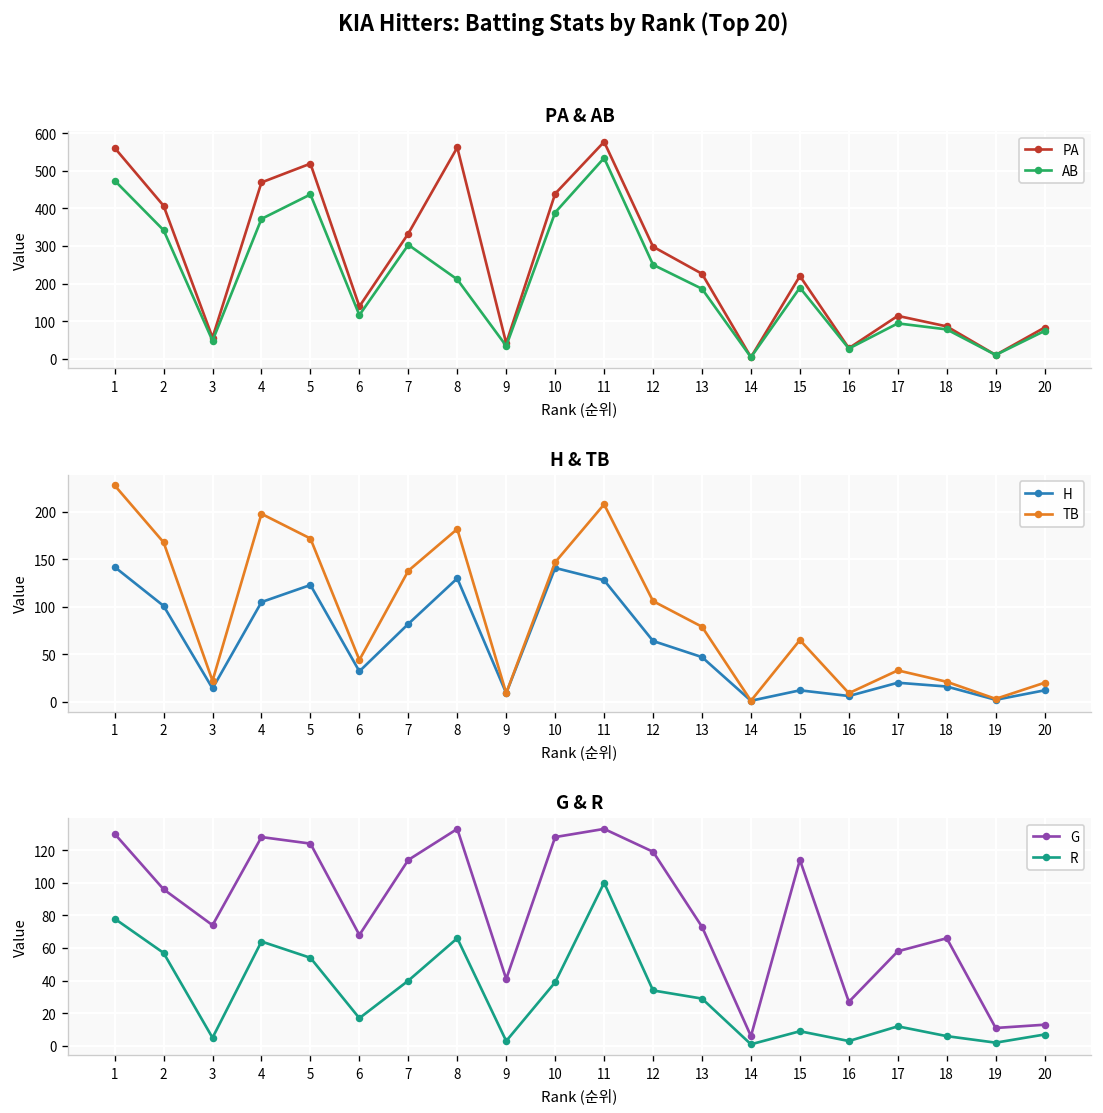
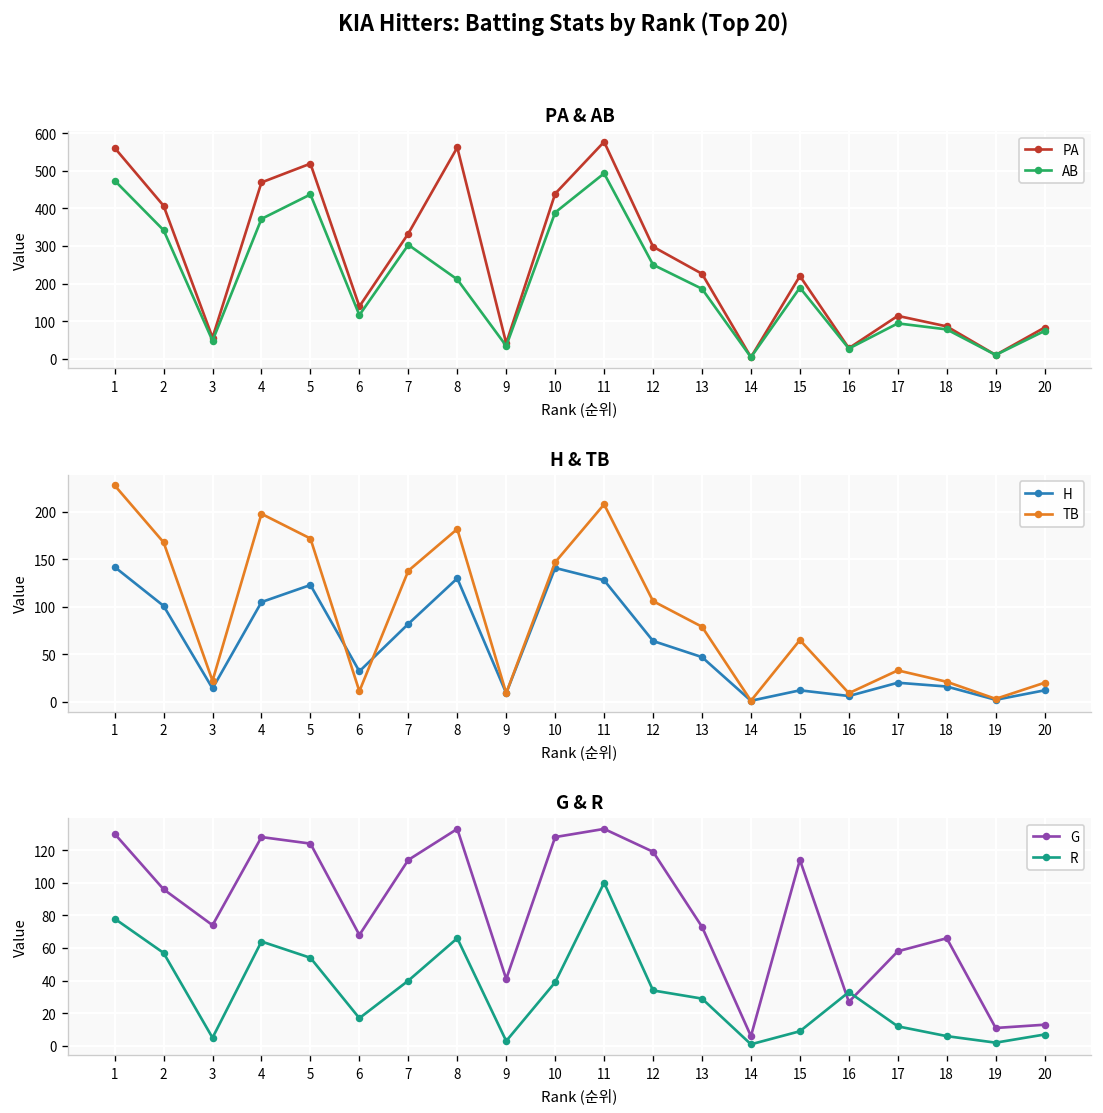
PA & AB, AB, 11: 530 -> 490
H & TB, TB, 6: 40 -> 10
G & R, R, 16: 3 -> 33
